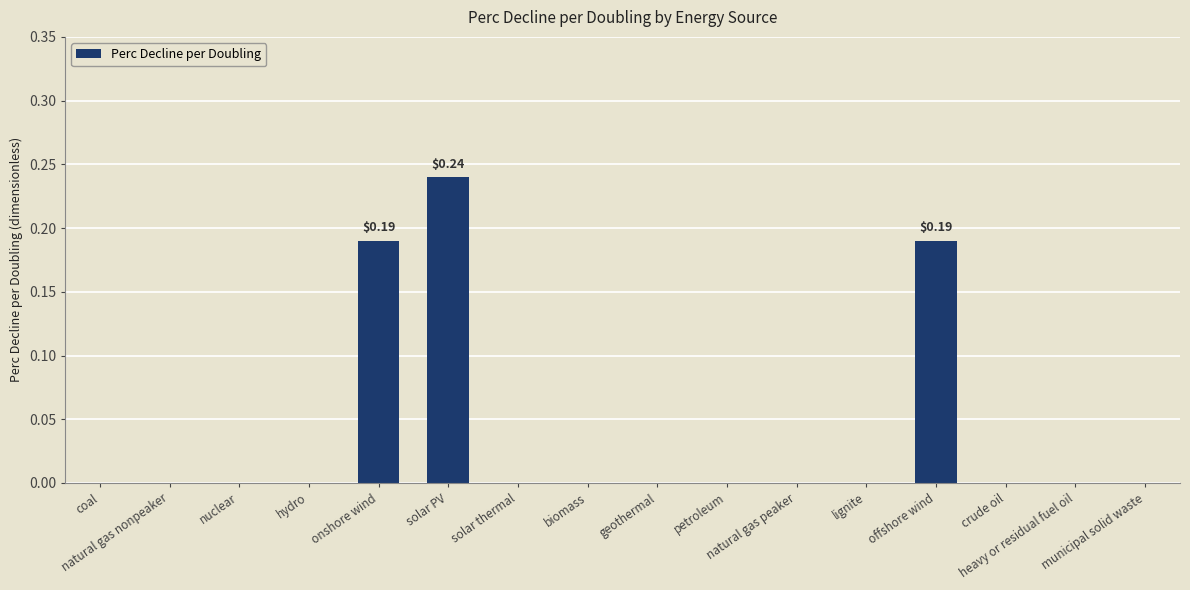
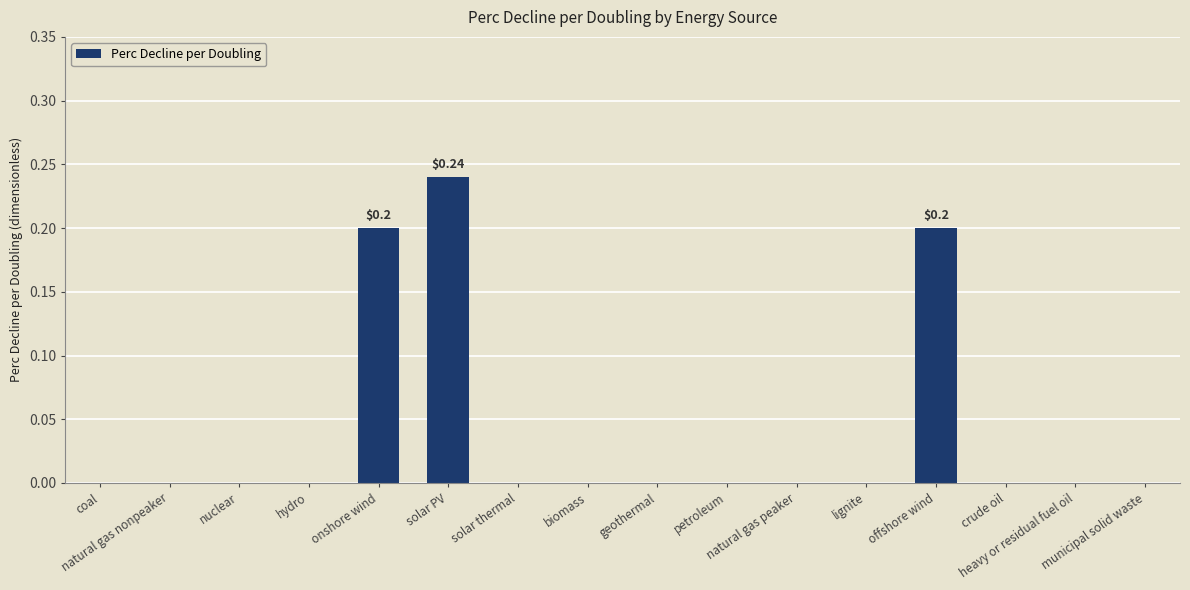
onshore wind: $0.19 -> $0.2
offshore wind: $0.19 -> $0.2
